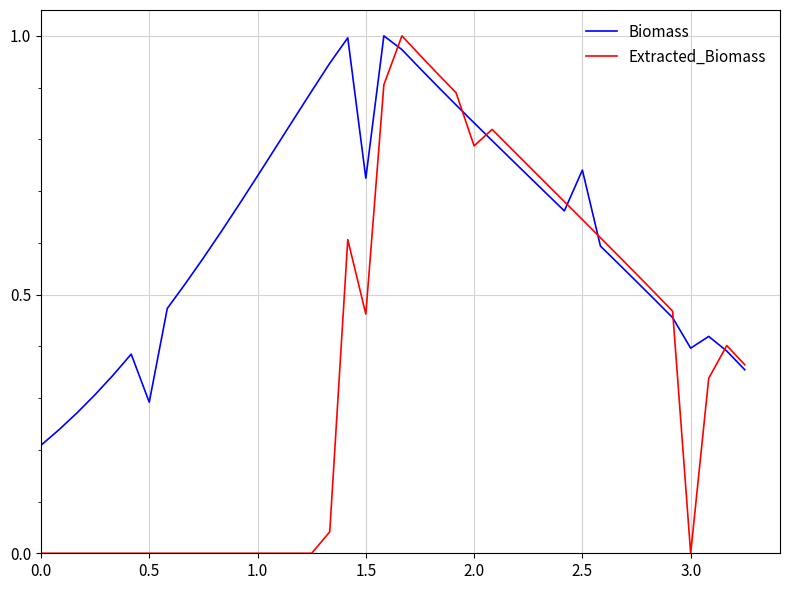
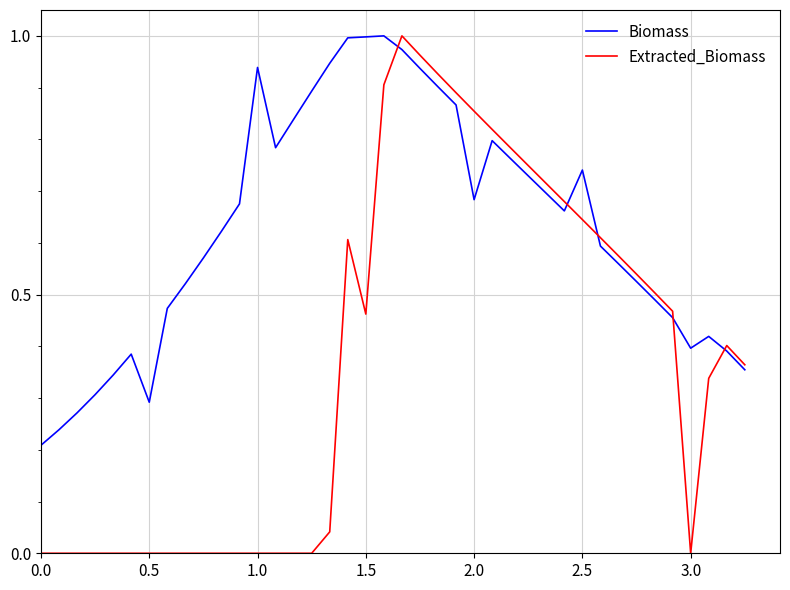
Biomass, 1.0: 0.73 -> 0.94
Biomass, 1.5: 0.72 -> 1.00
Biomass, 2.0: 0.83 -> 0.68
Extracted_Biomass, 2.0: 0.79 -> 0.85
